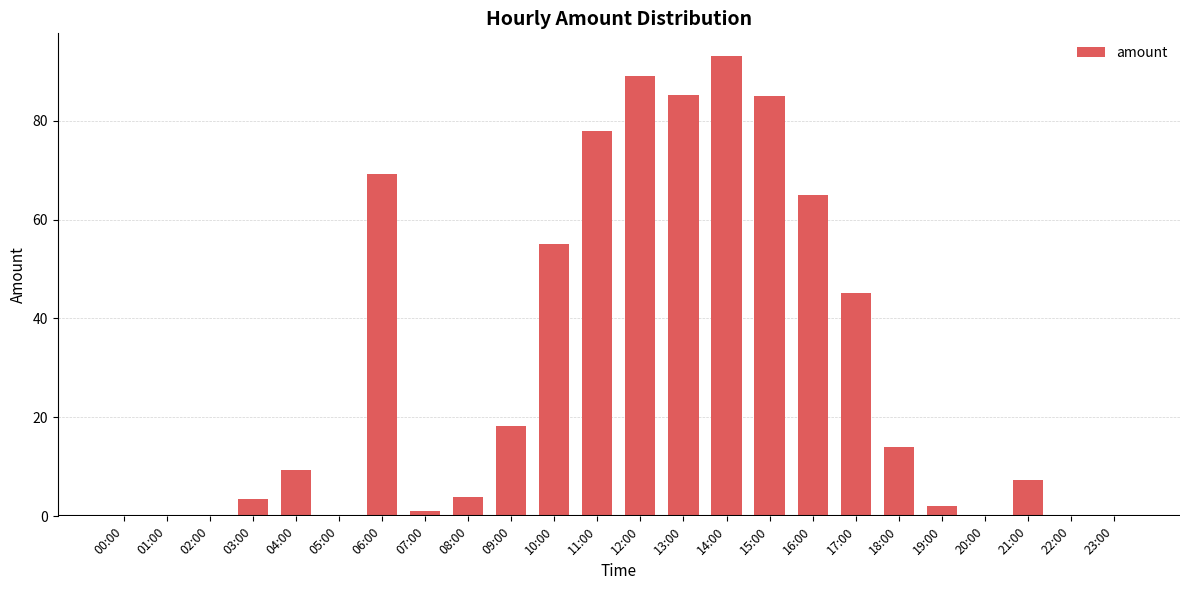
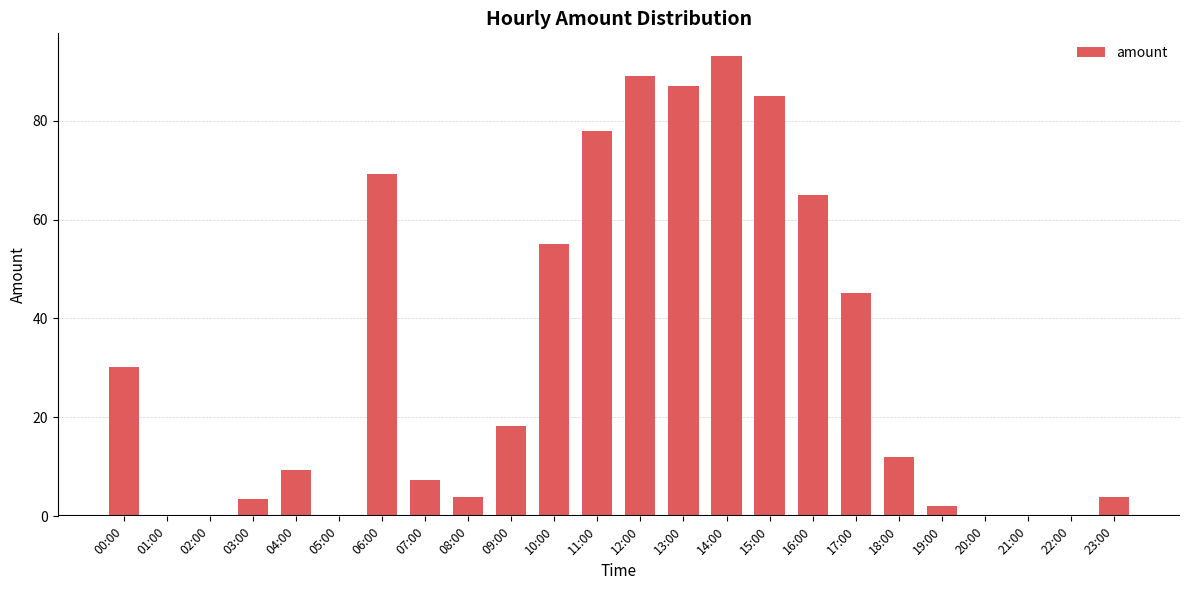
00:00: 0 -> 30
07:00: 1 -> 7
13:00: 85 -> 87
18:00: 14 -> 12
21:00: 7 -> 0
23:00: 0 -> 4
